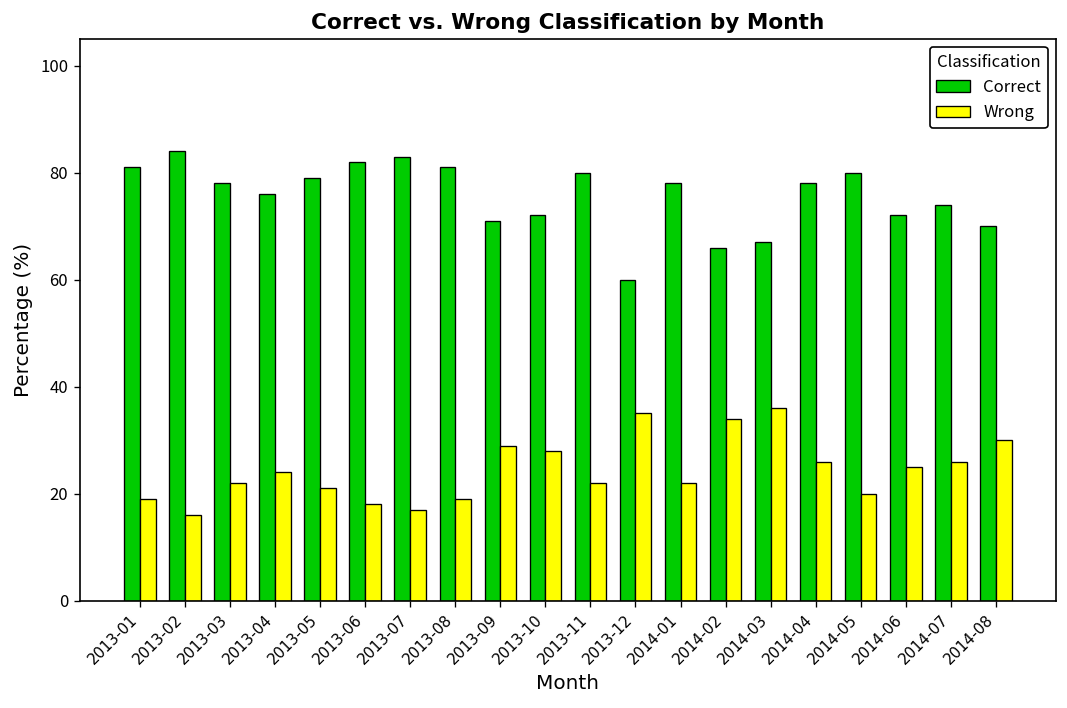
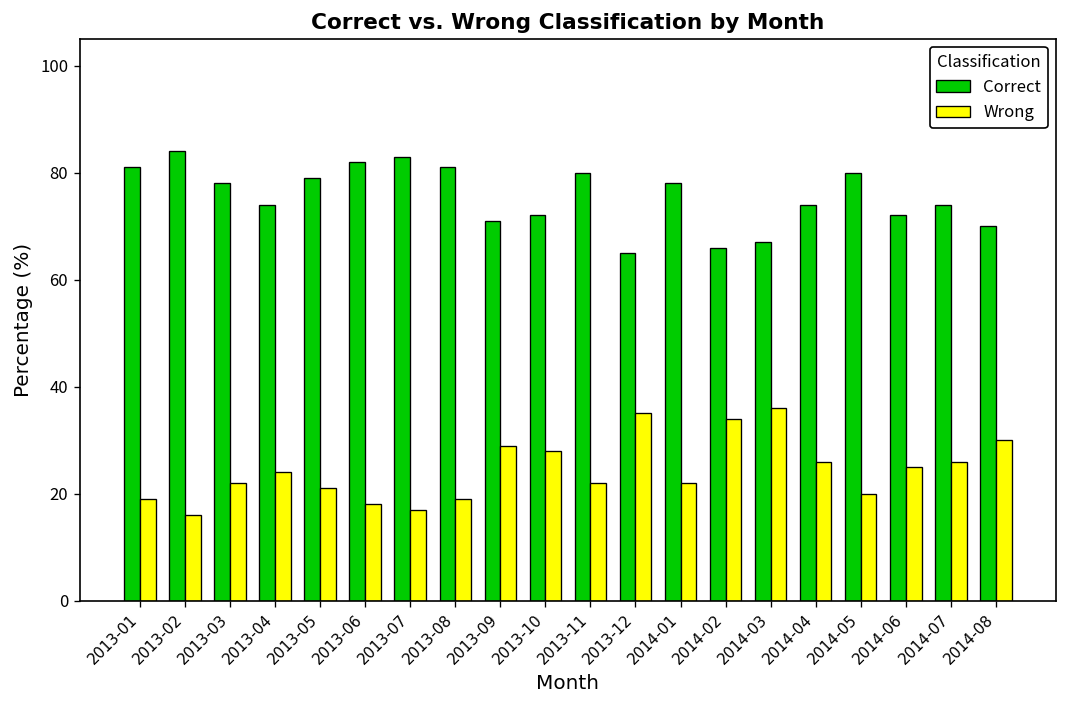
Correct, 2013-04: 76 -> 74
Correct, 2013-12: 60 -> 65
Correct, 2014-04: 78 -> 74
